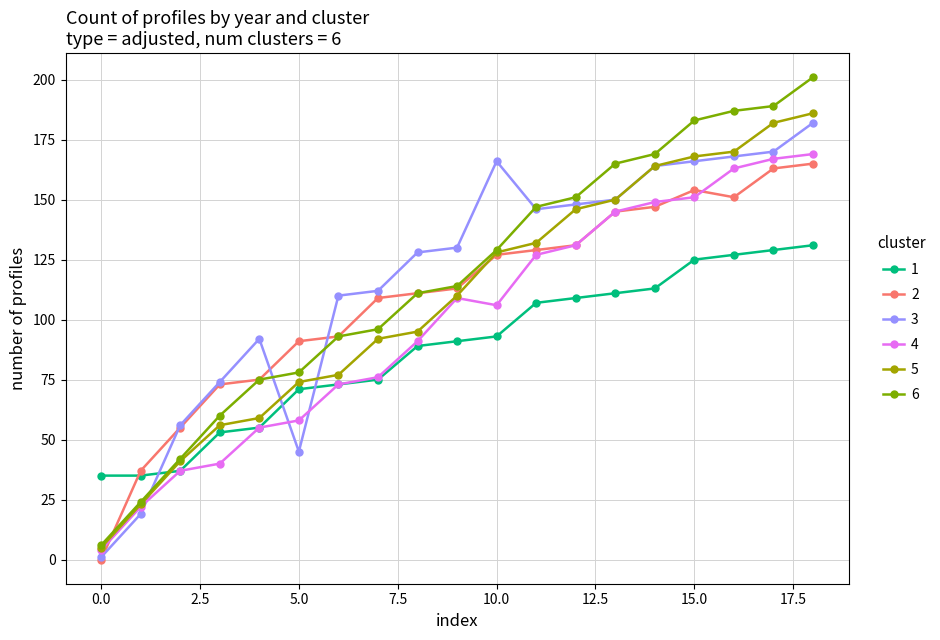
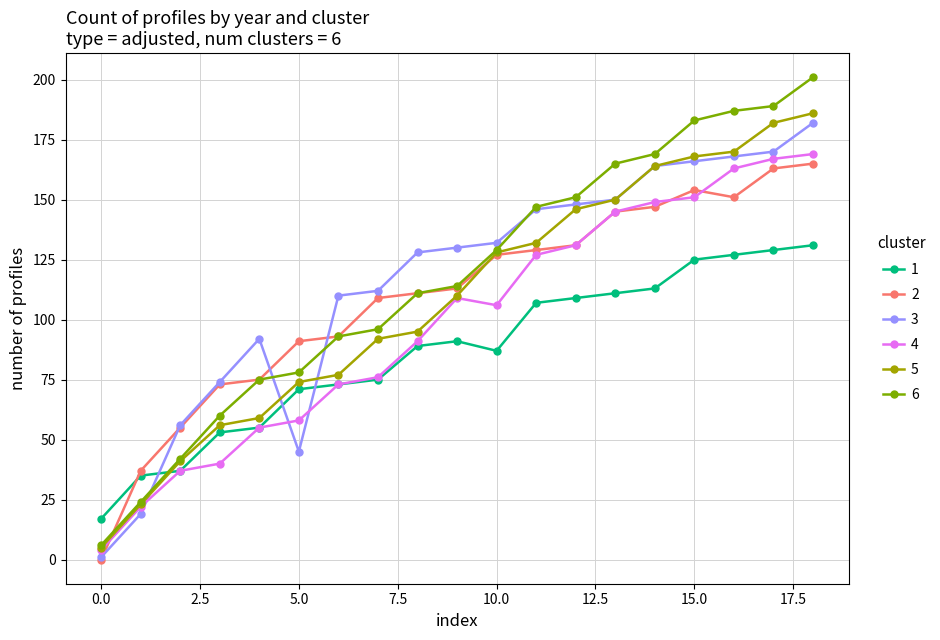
1, 0.0: 35 -> 17
1, 10.0: 93 -> 87
3, 10.0: 166 -> 132
